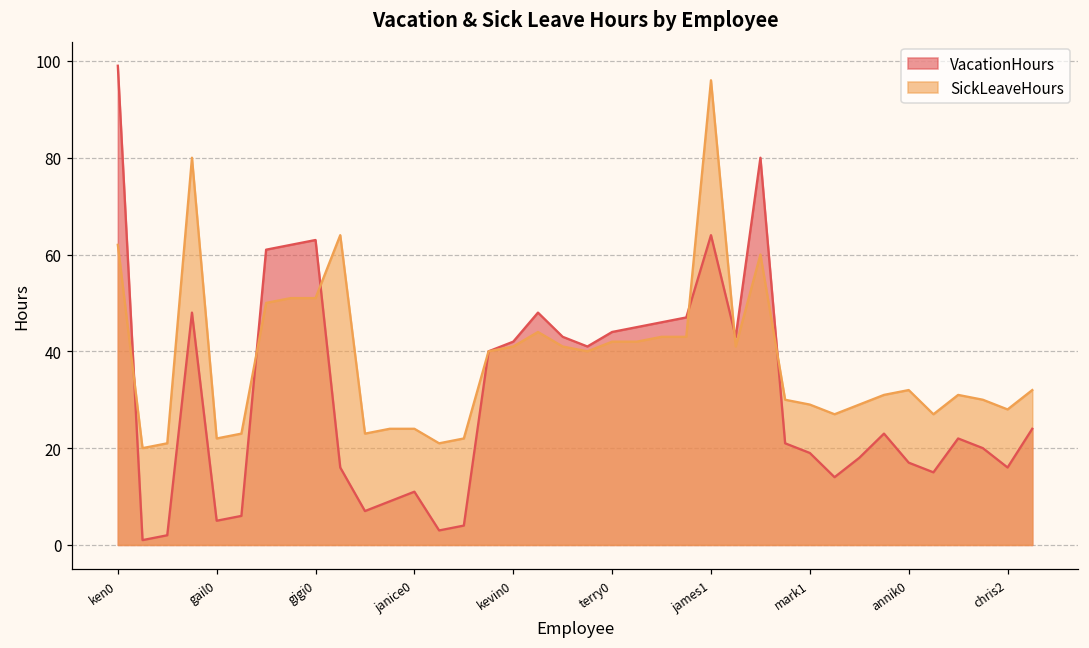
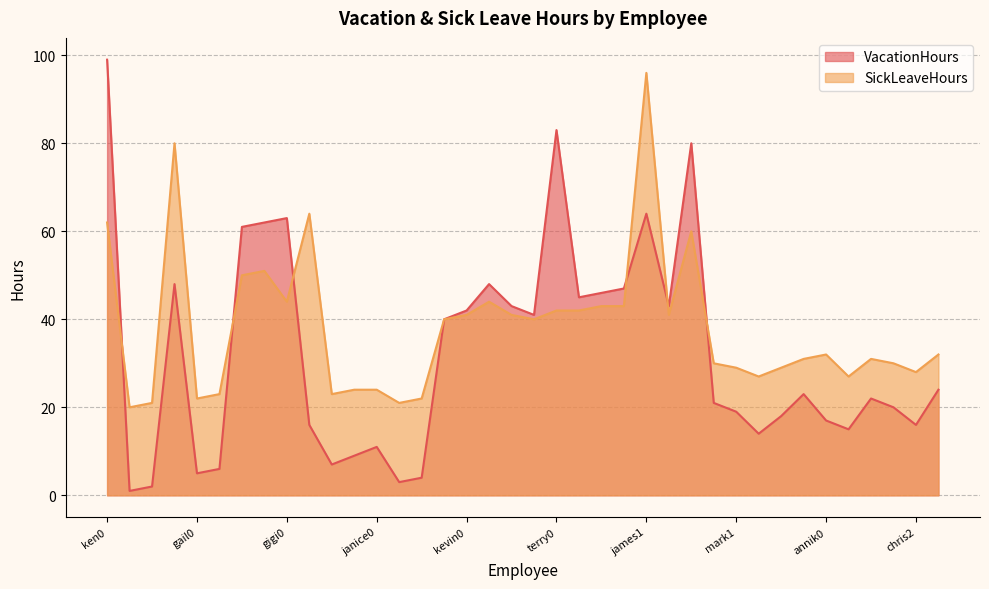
SickLeaveHours, gigi0: 51 -> 44
VacationHours, terry0: 44 -> 83
